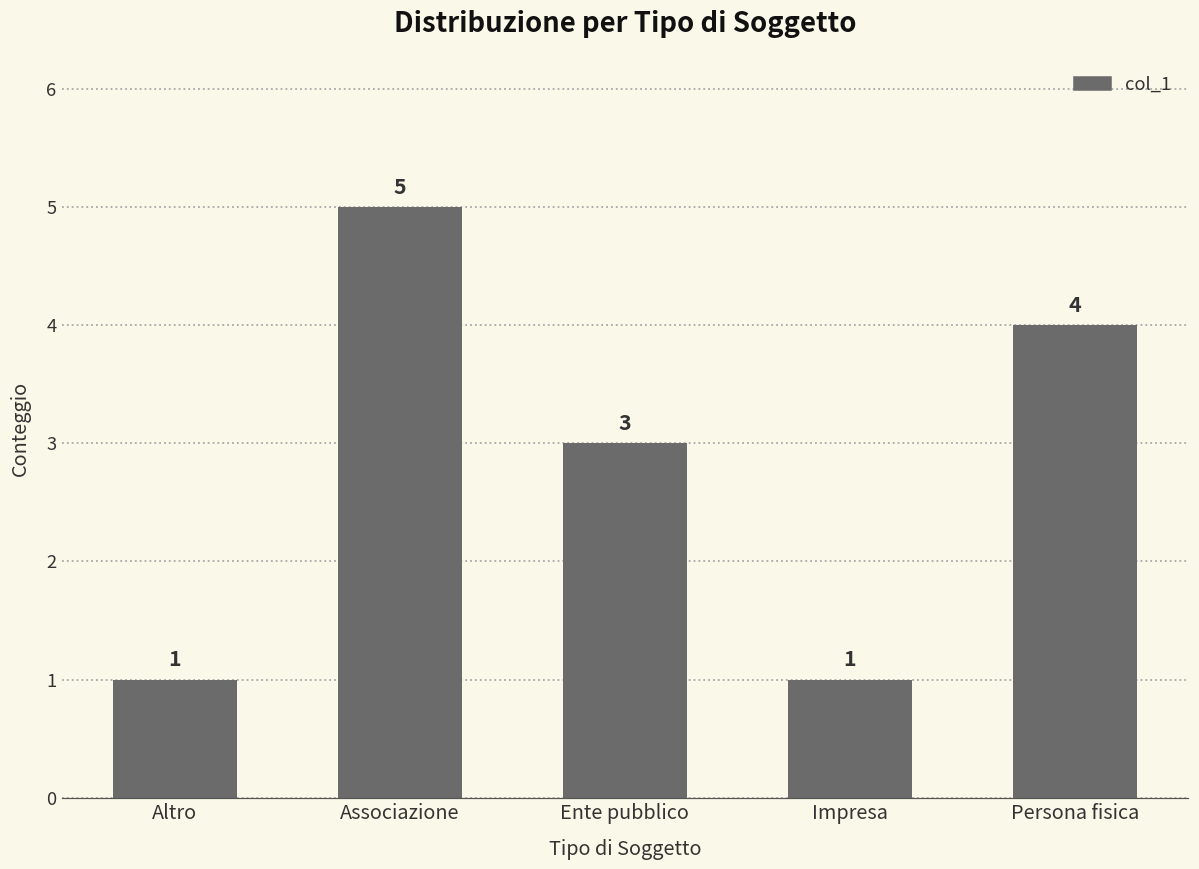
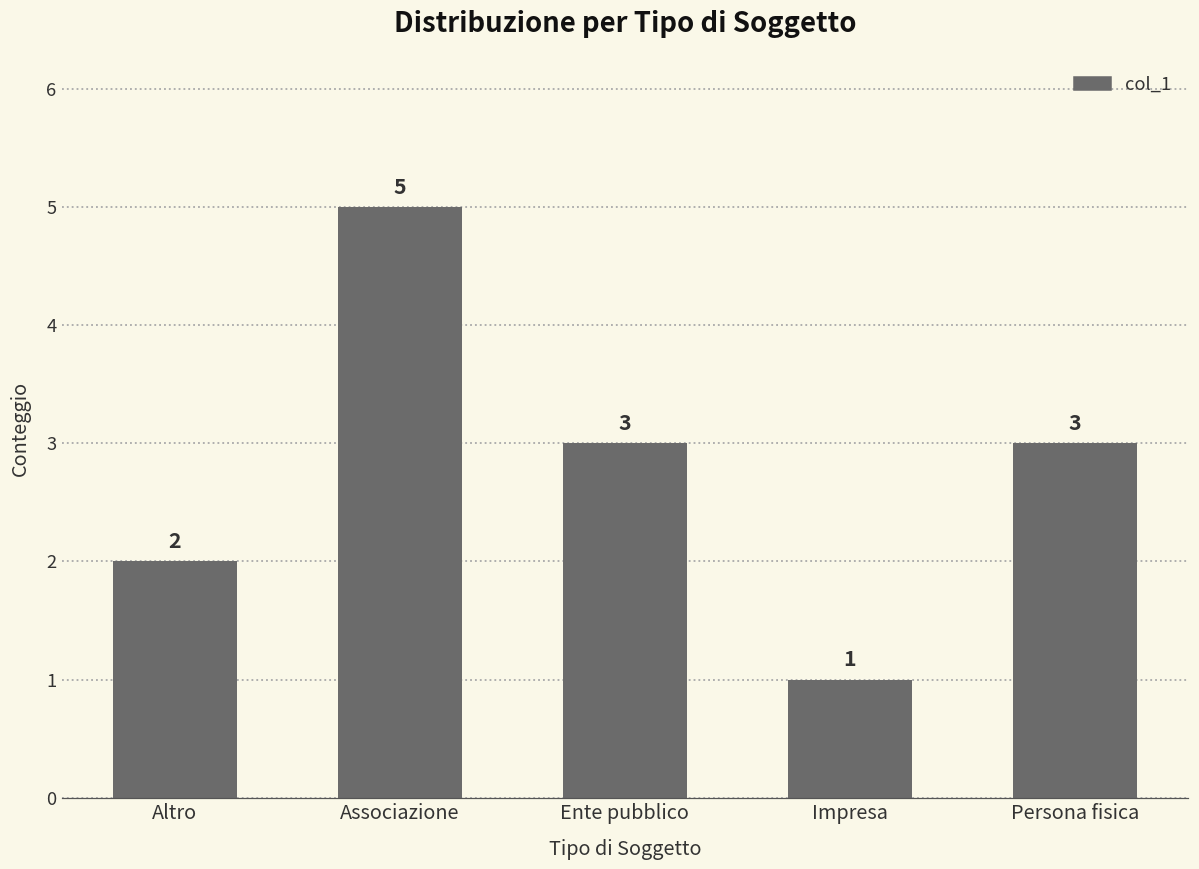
Altro: 1 -> 2
Persona fisica: 4 -> 3
